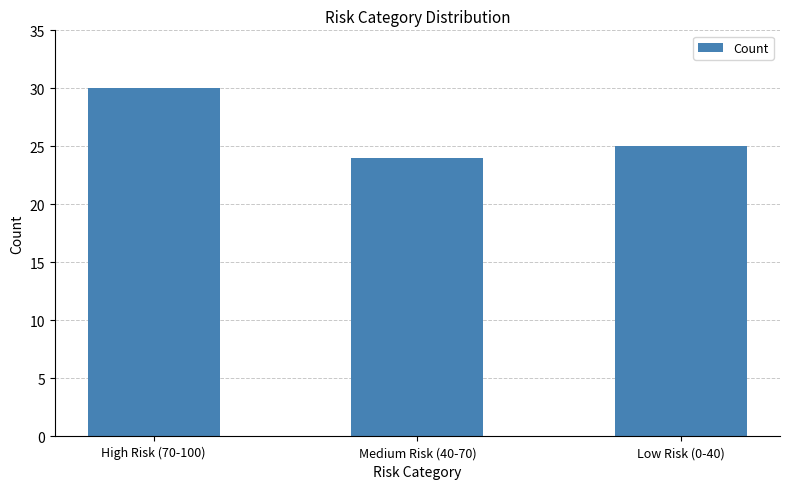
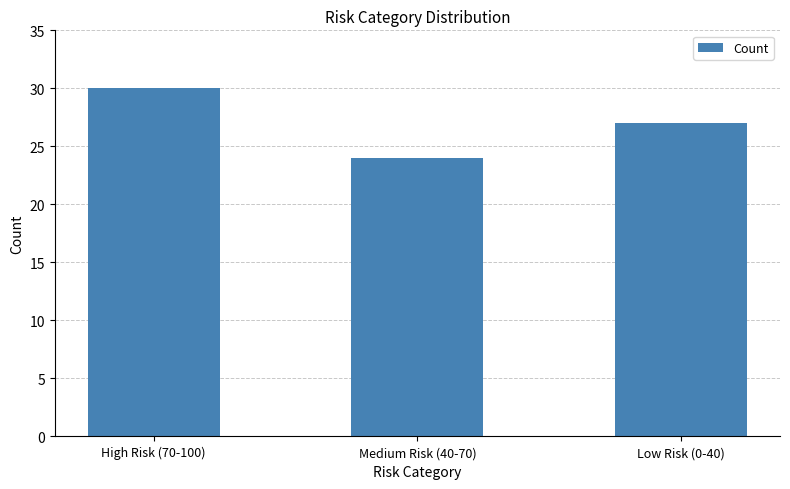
Low Risk (0-40): 25 -> 27
